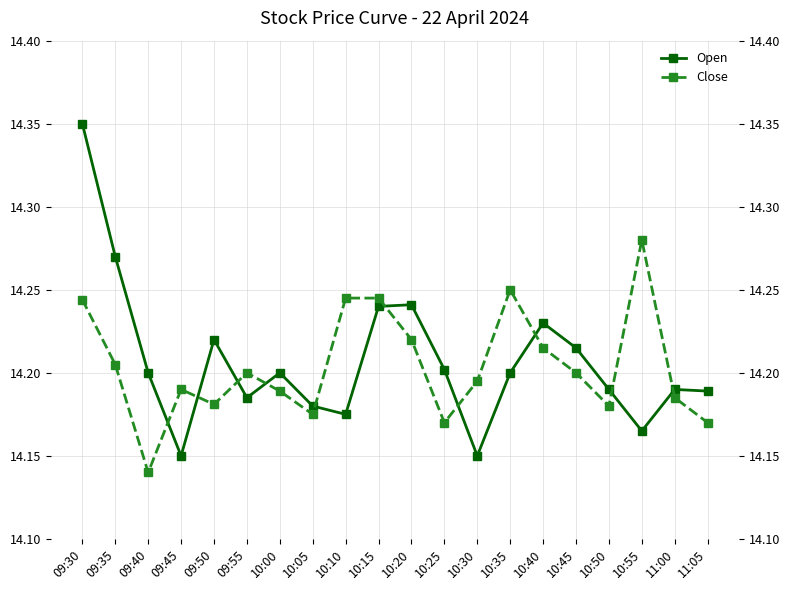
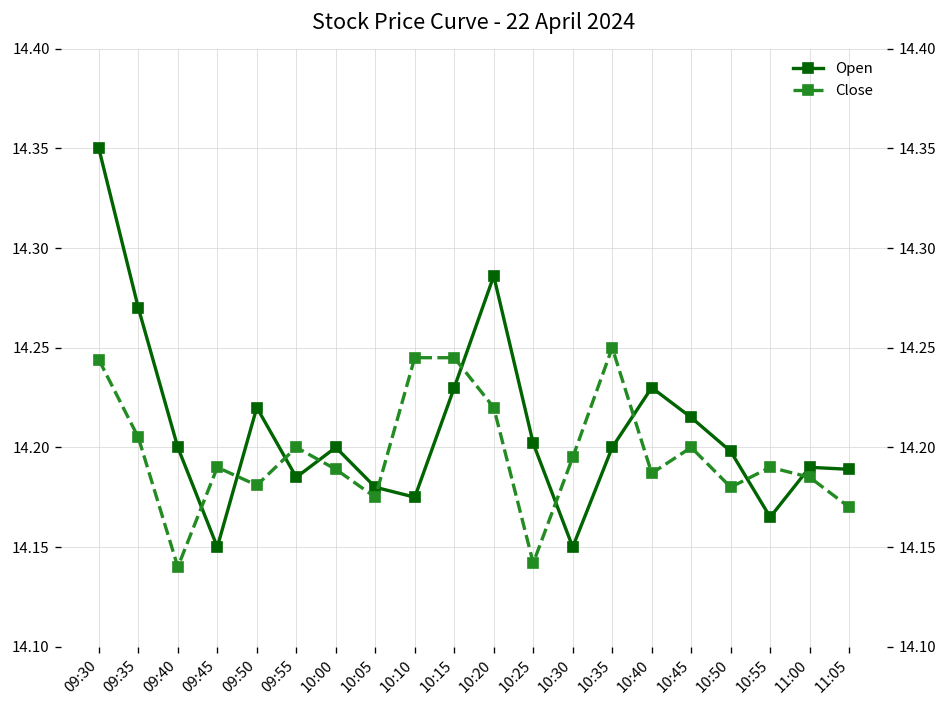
Open, 10:15: 14.24 -> 14.23
Open, 10:20: 14.241 -> 14.286
Close, 10:25: 14.170 -> 14.142
Close, 10:40: 14.215 -> 14.187
Open, 10:50: 14.190 -> 14.198
Close, 10:55: 14.28 -> 14.19
